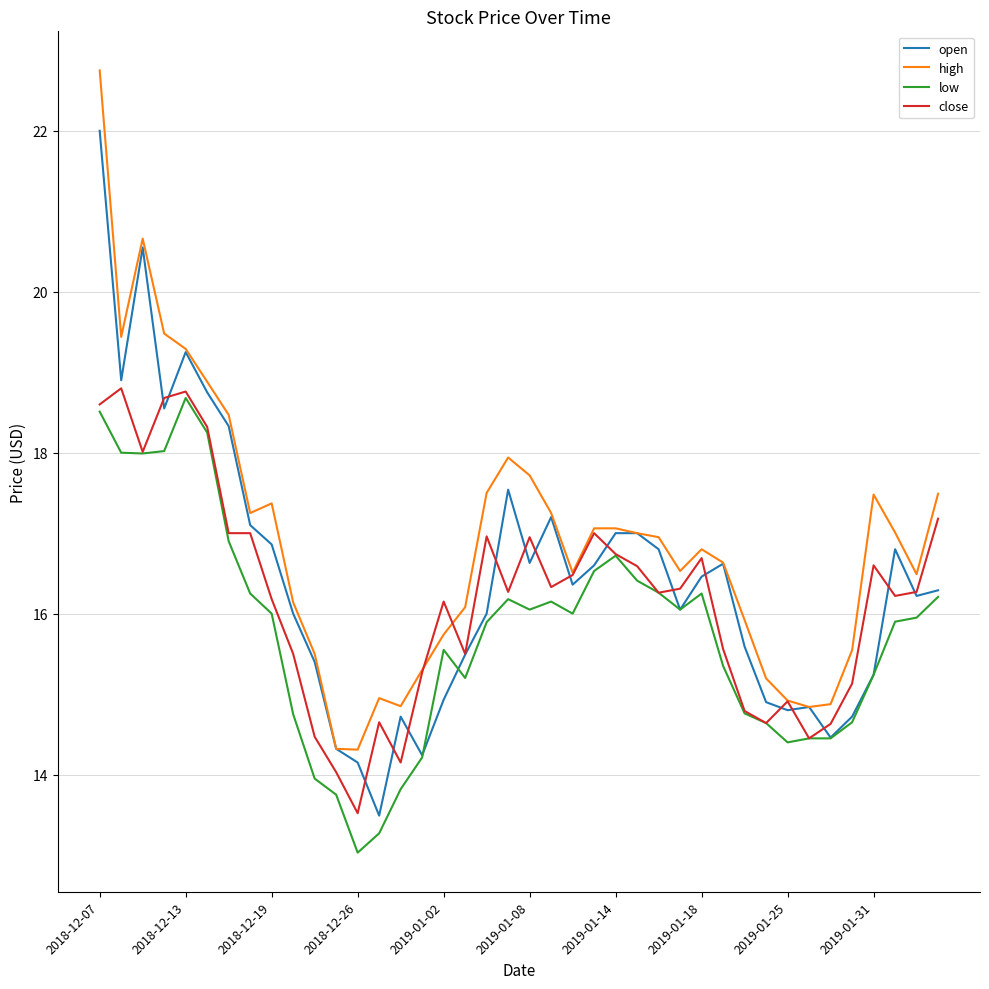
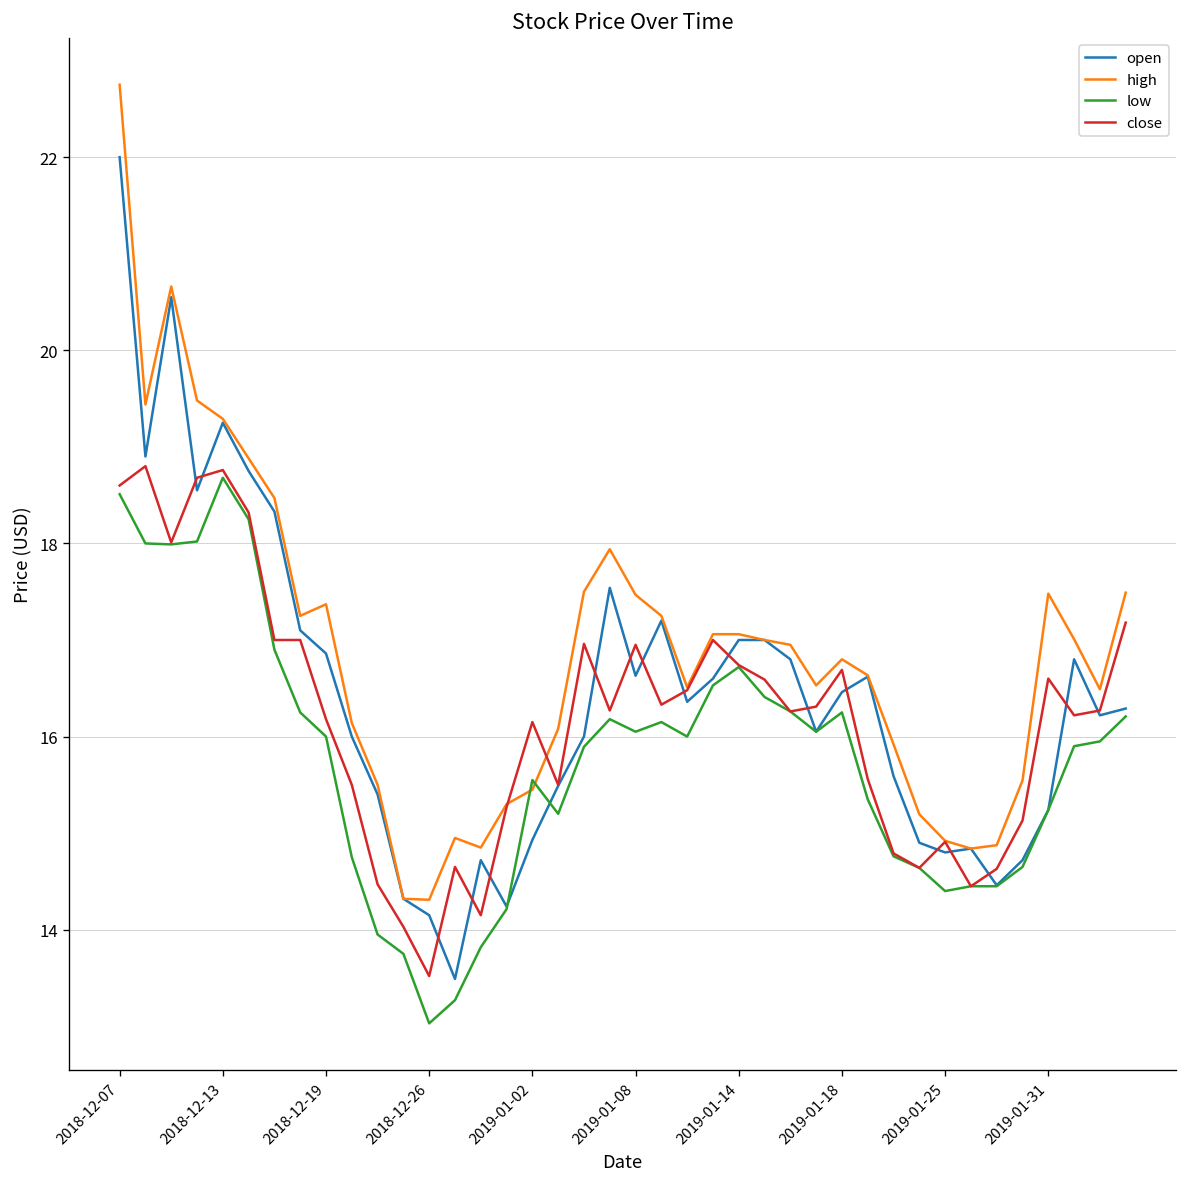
high, 2019-01-02: 15.7 -> 15.5
high, 2019-01-08: 17.7 -> 17.5
